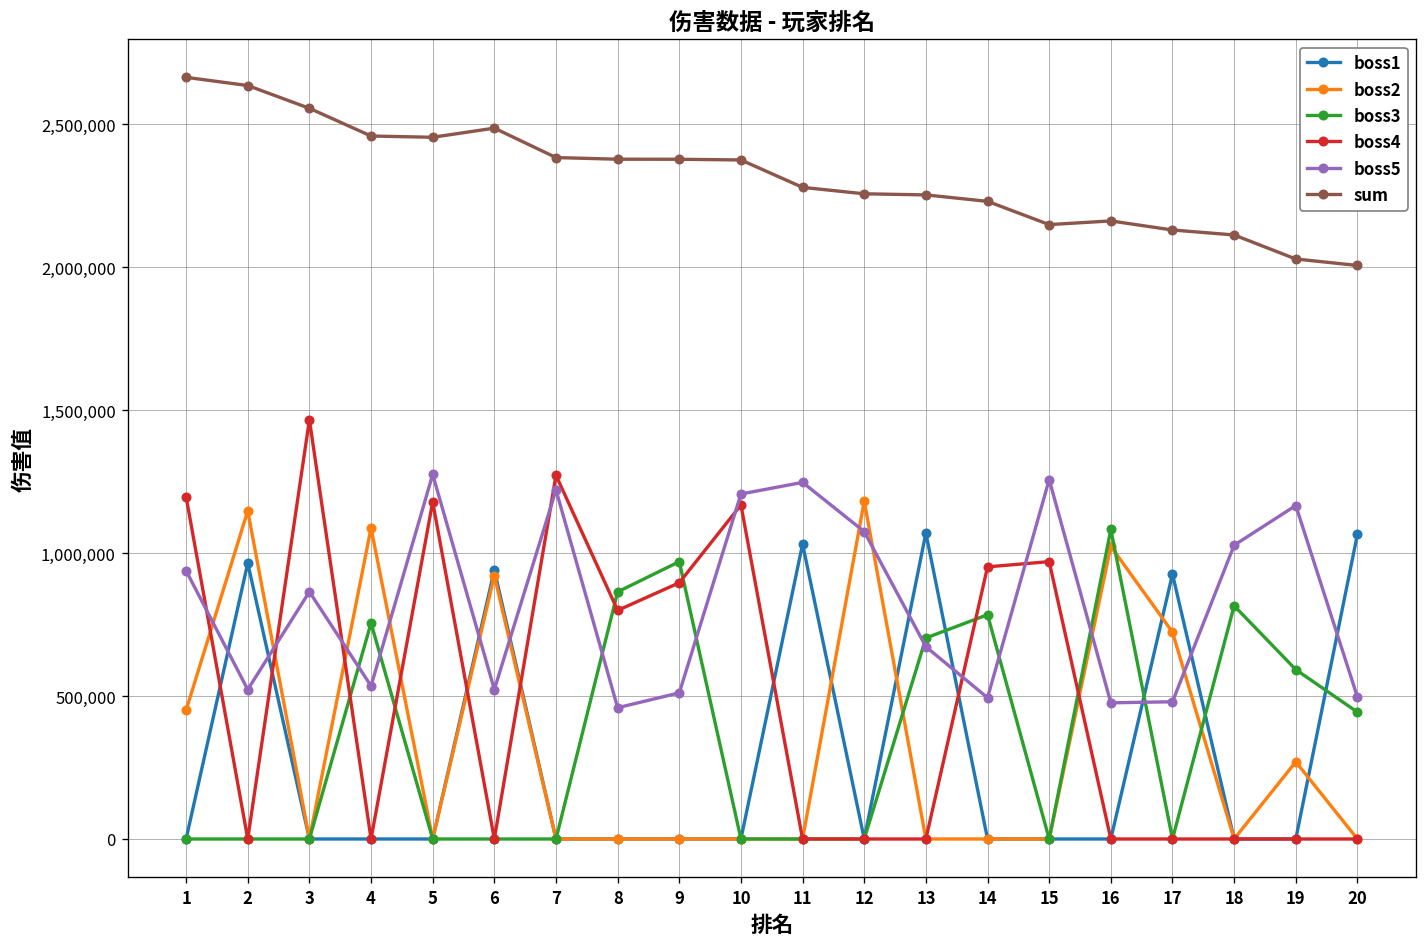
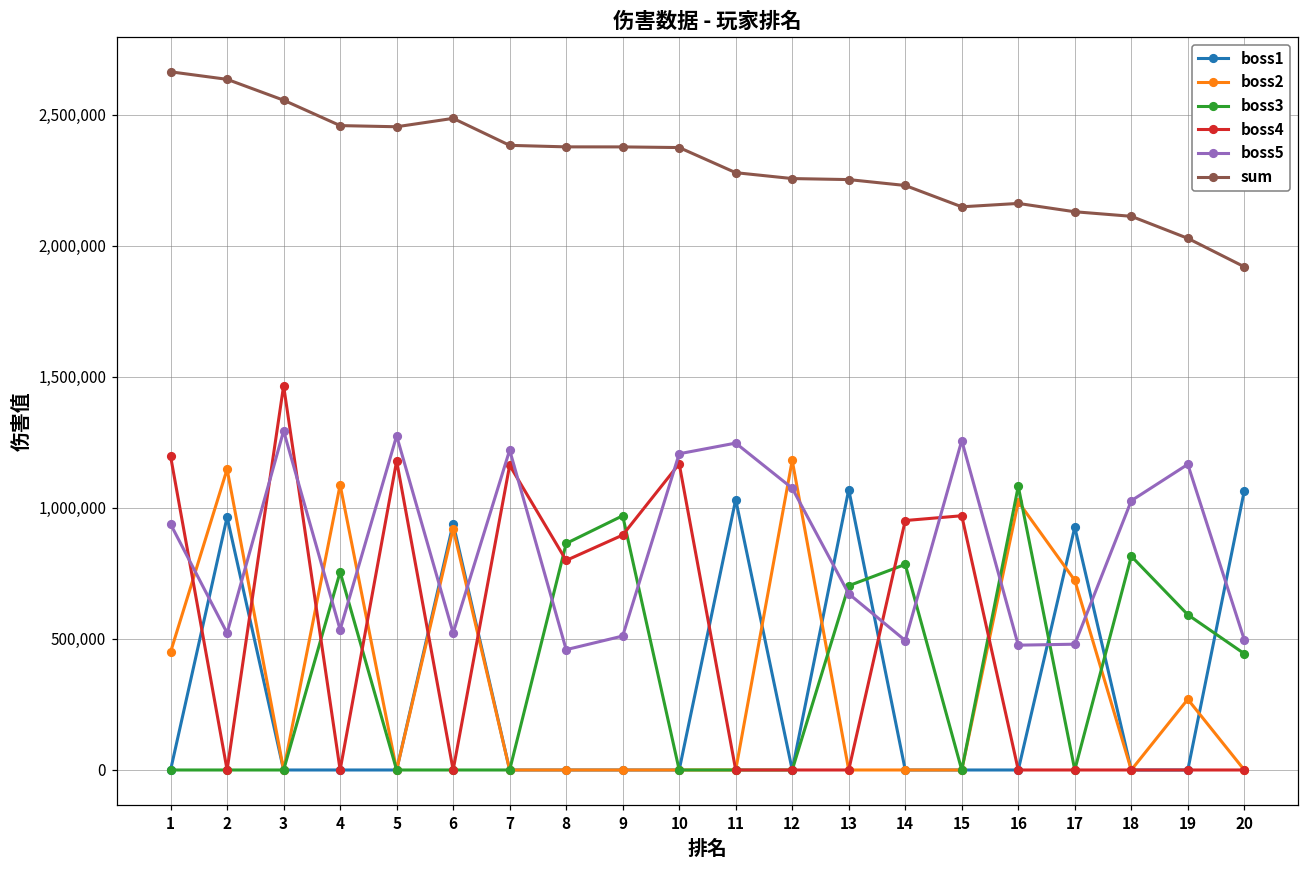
boss5, 3: 860,000 -> 1,290,000
boss4, 7: 1,270,000 -> 1,160,000
sum, 20: 2,010,000 -> 1,920,000
